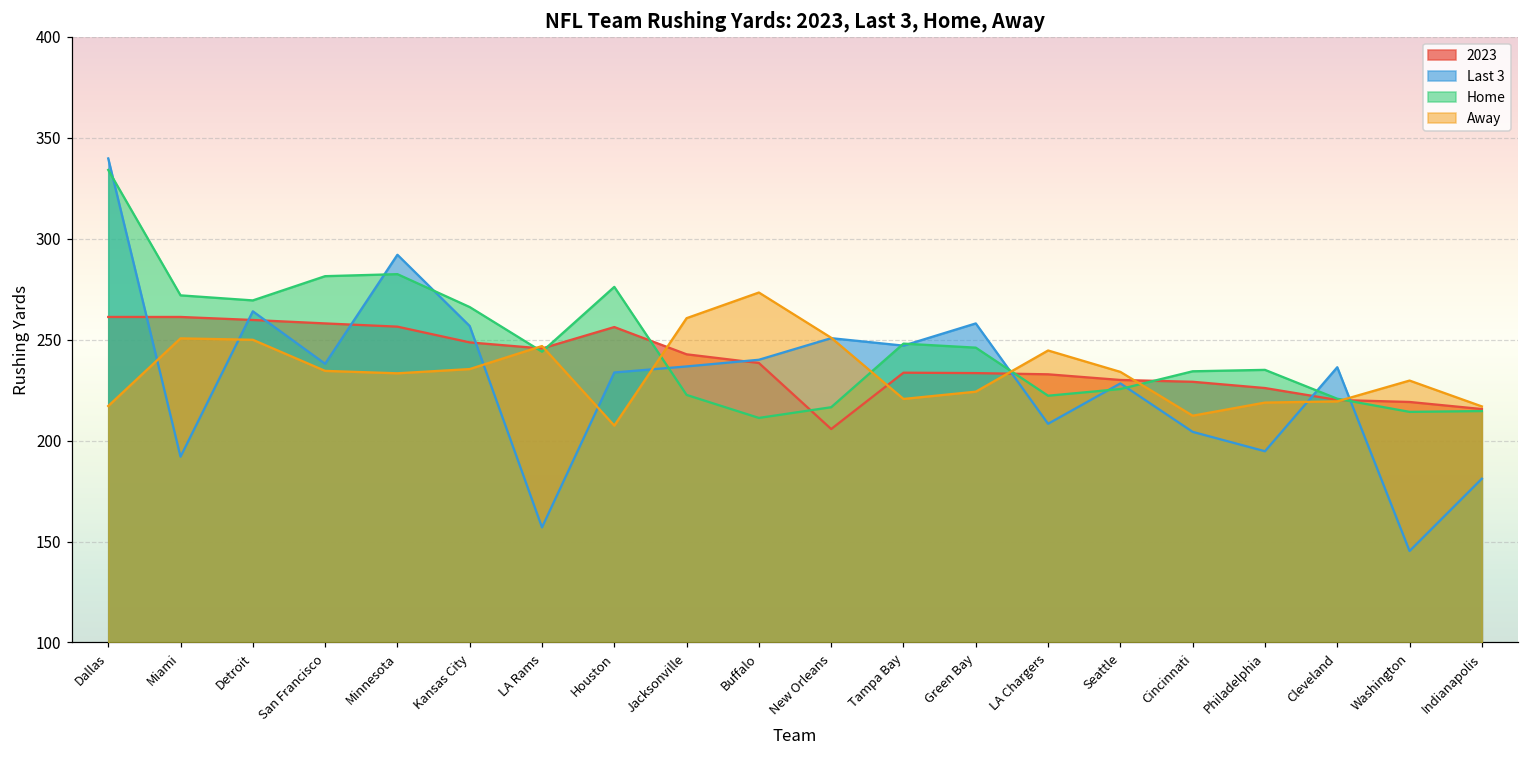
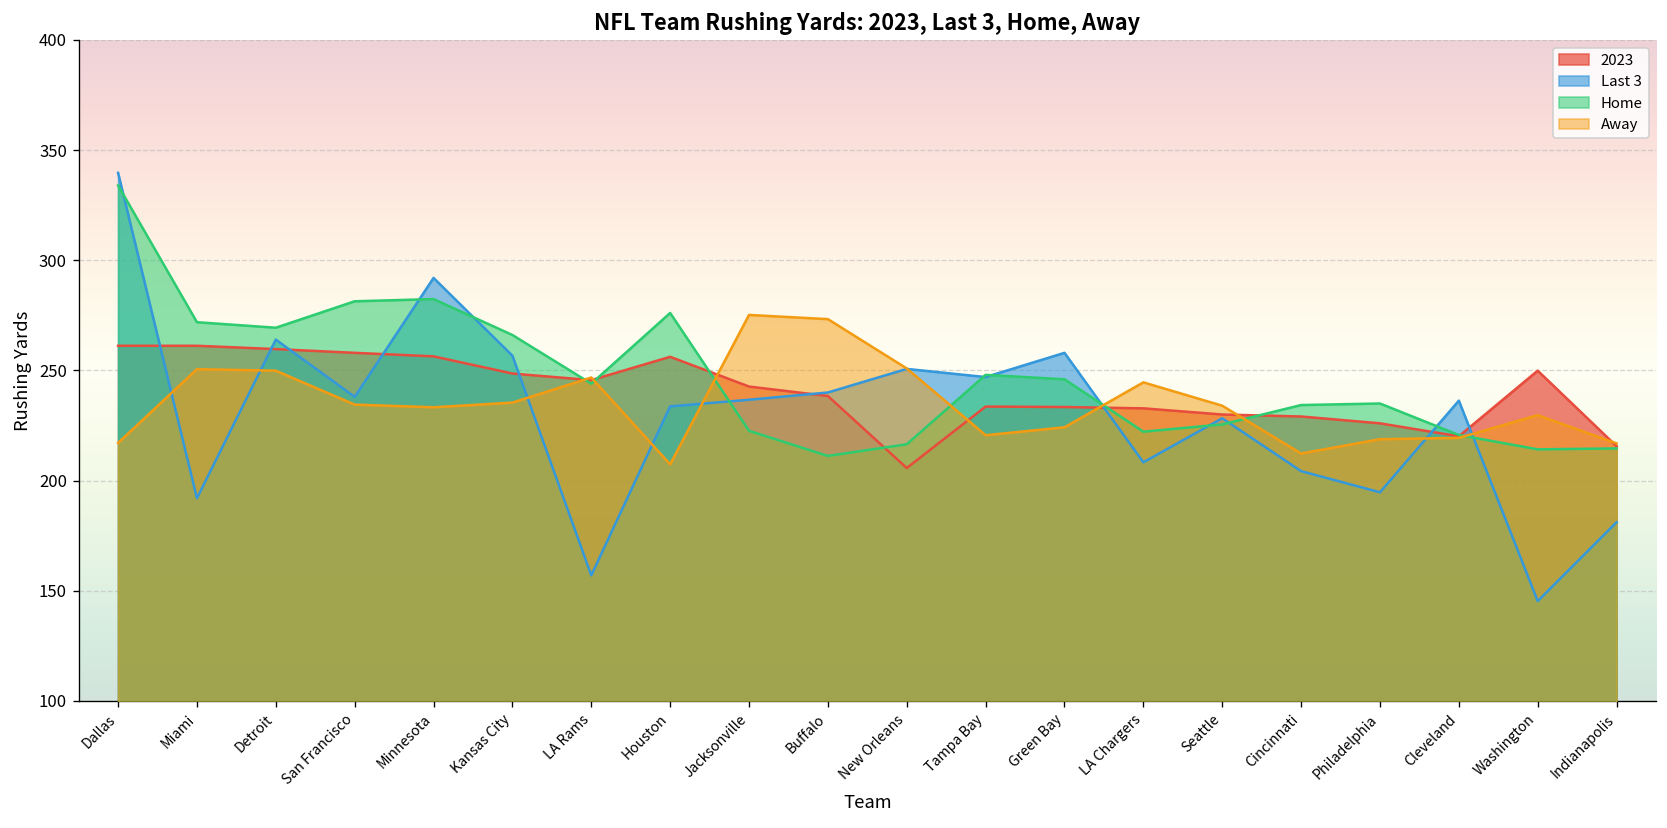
Away, Jacksonville: 261 -> 275
2023, Washington: 219 -> 250
